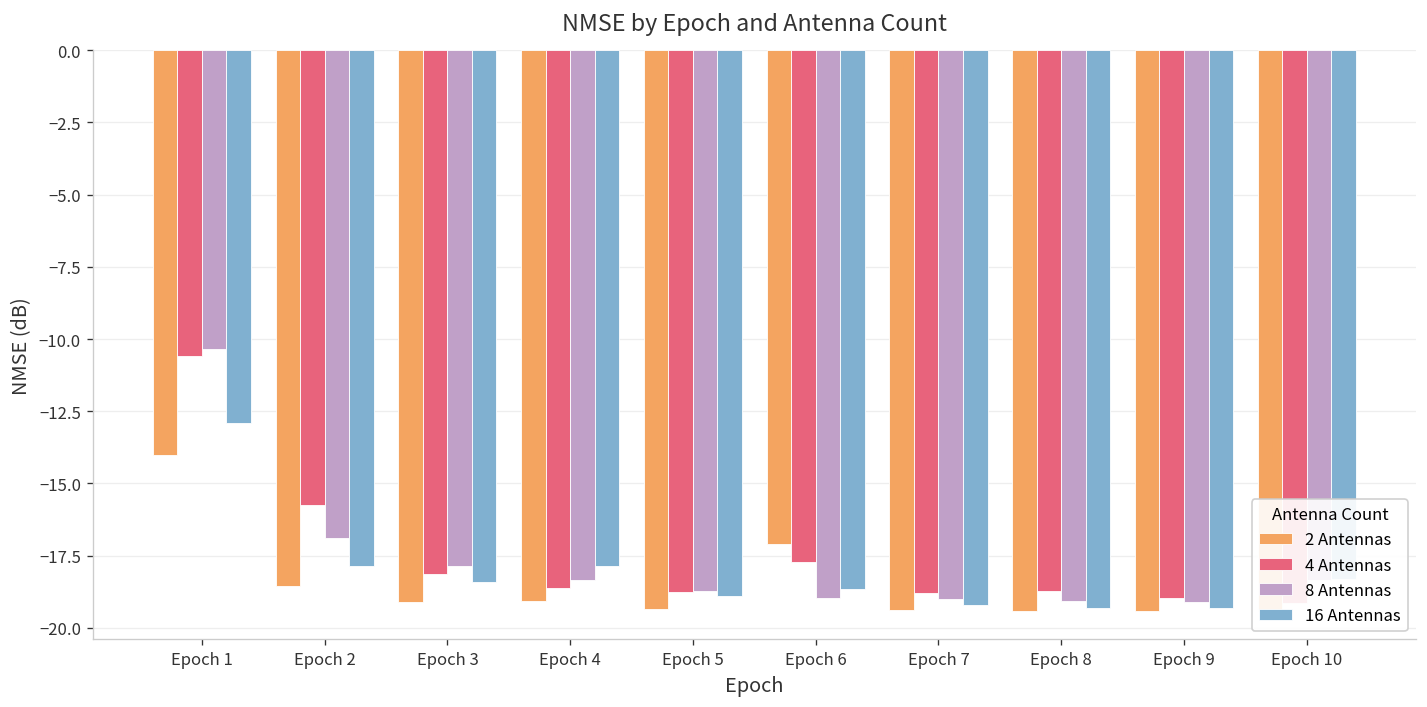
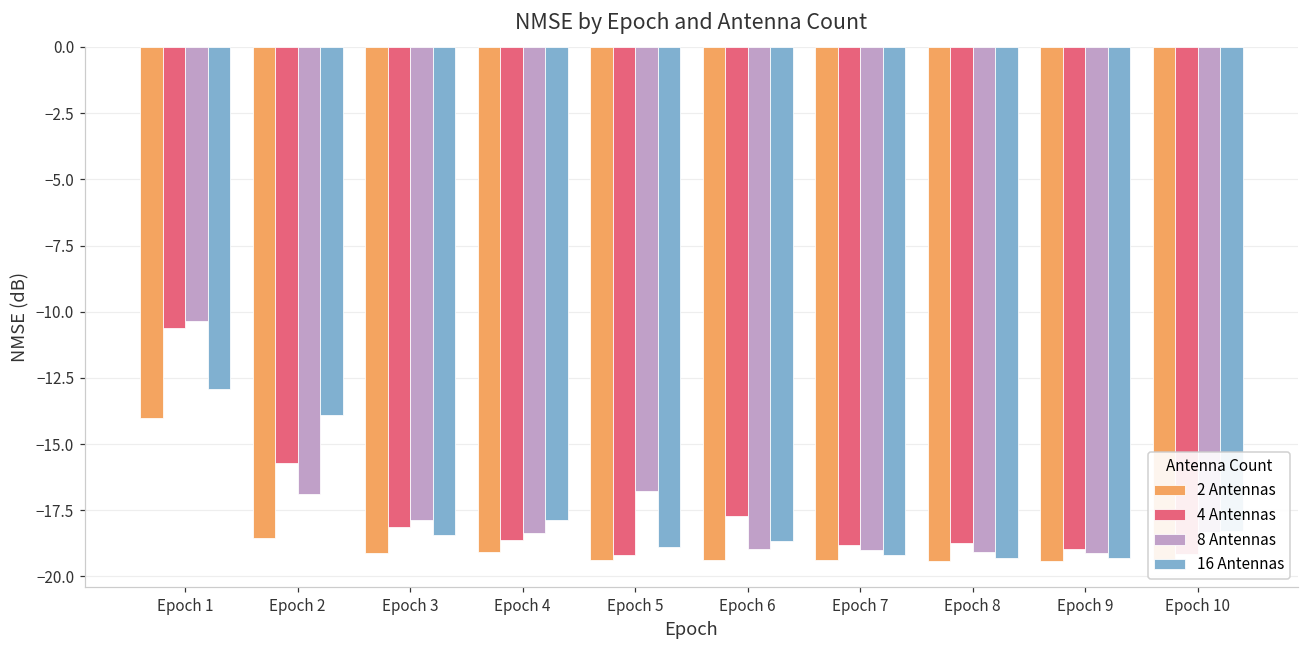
16 Antennas, Epoch 2: -17.9 -> -13.9
4 Antennas, Epoch 5: -18.8 -> -19.2
8 Antennas, Epoch 5: -18.7 -> -16.8
2 Antennas, Epoch 6: -17.1 -> -19.4
